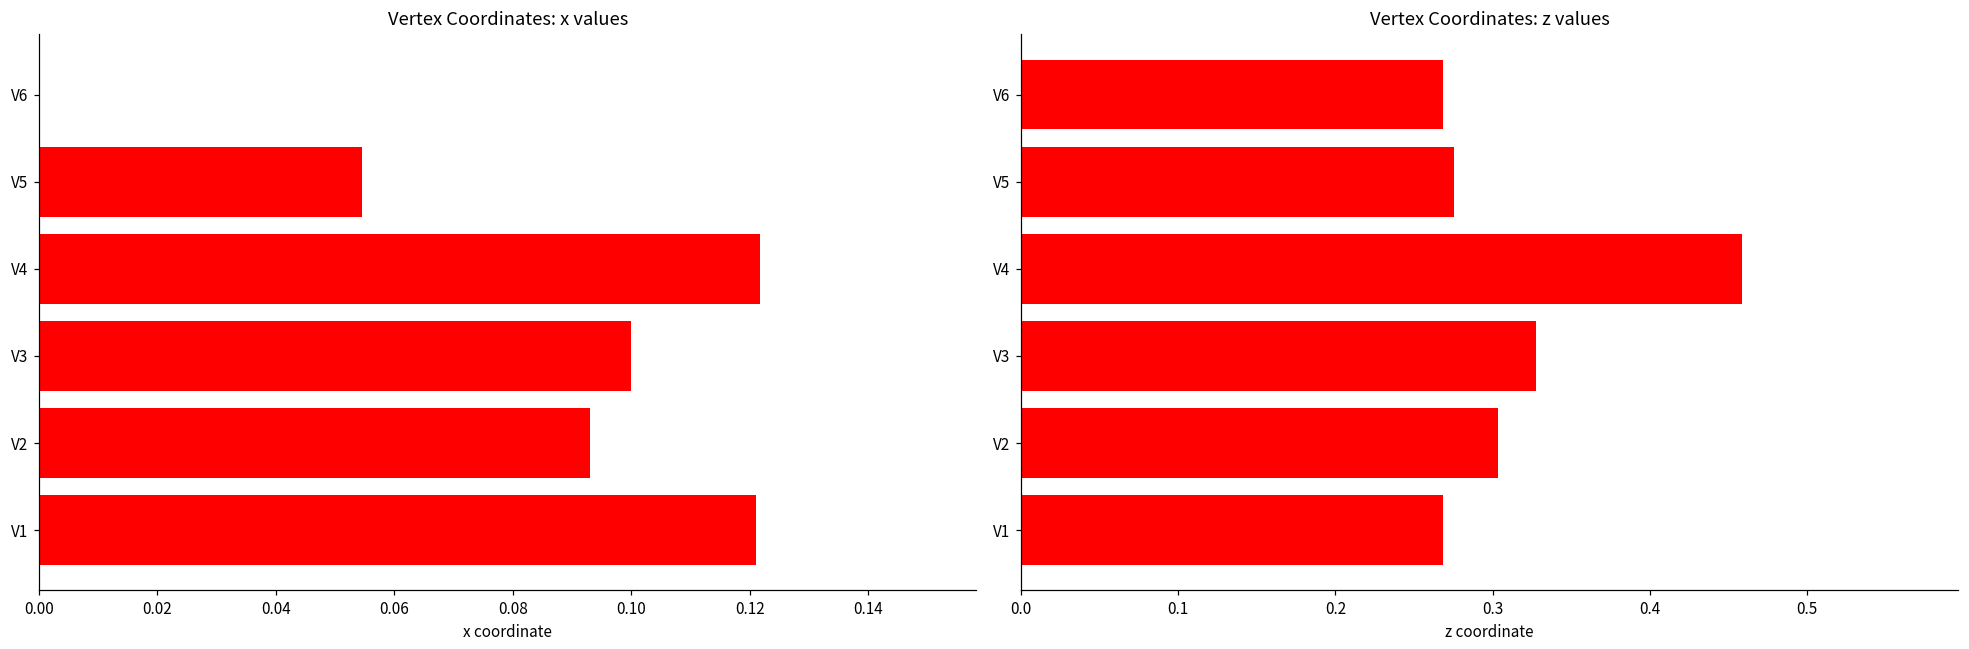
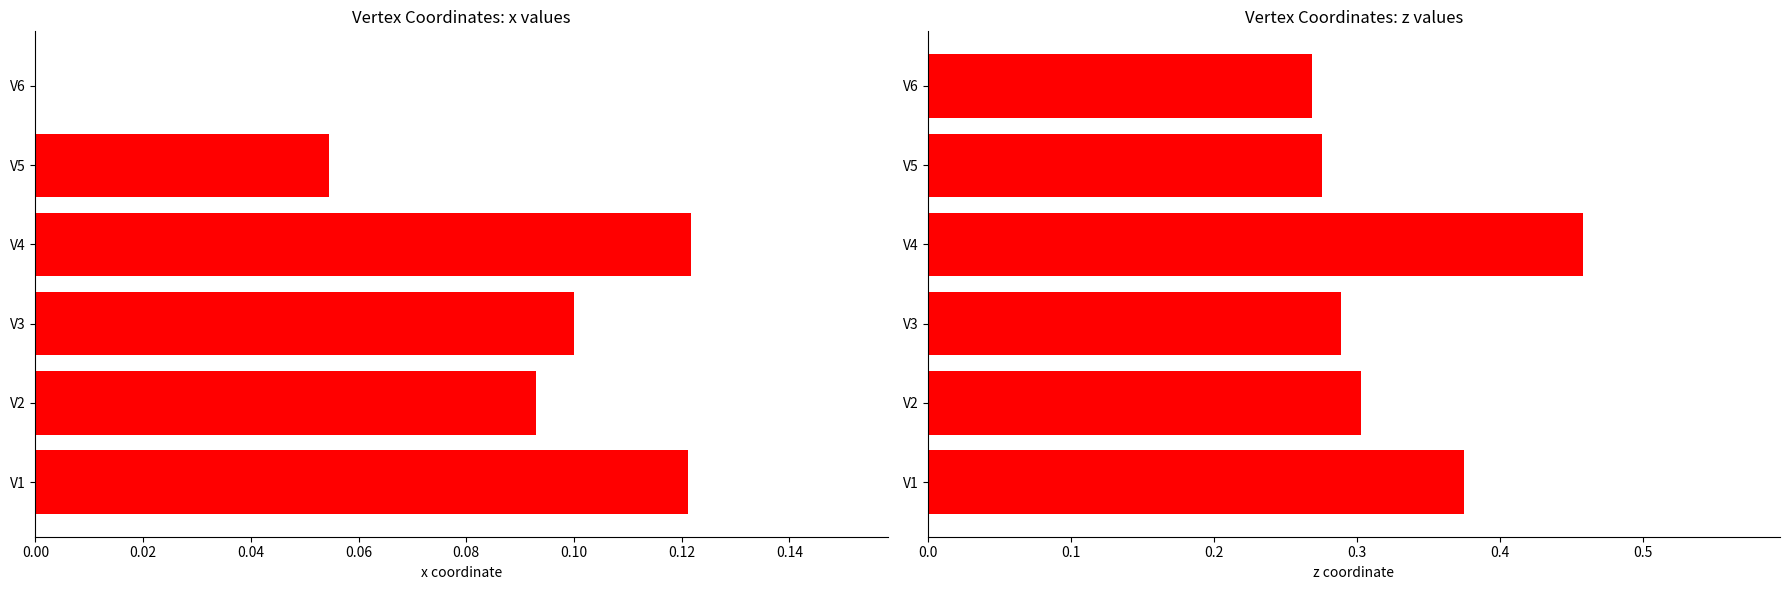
Vertex Coordinates: z values, V3: 0.327 -> 0.289
Vertex Coordinates: z values, V1: 0.269 -> 0.375
